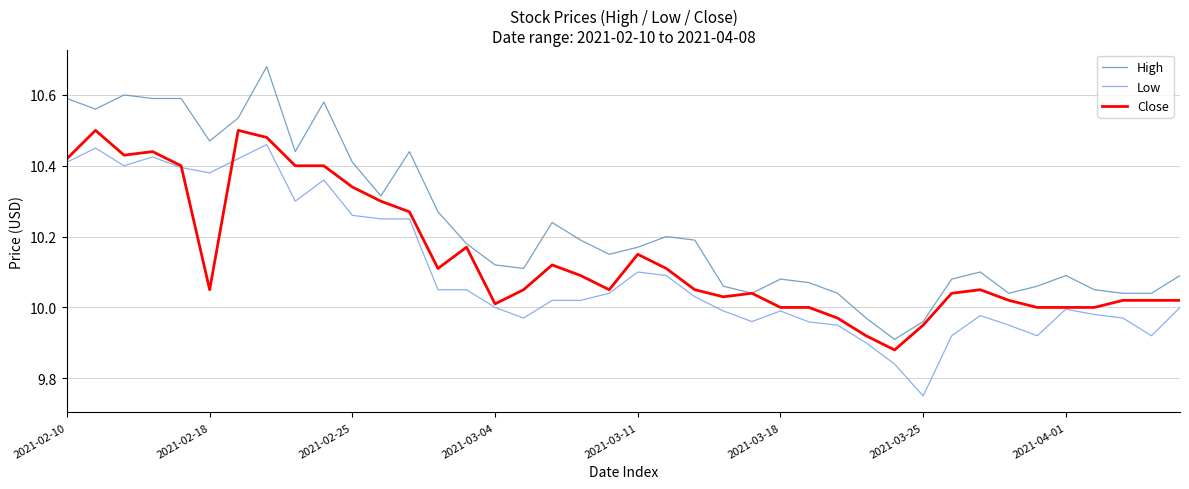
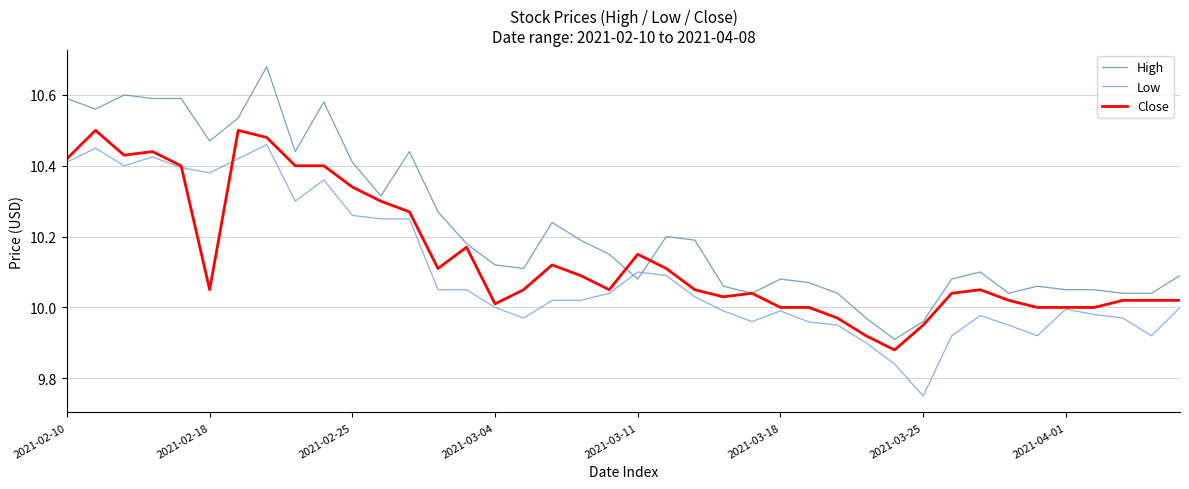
High, 2021-03-11: 10.17 -> 10.08
High, 2021-04-01: 10.09 -> 10.05
